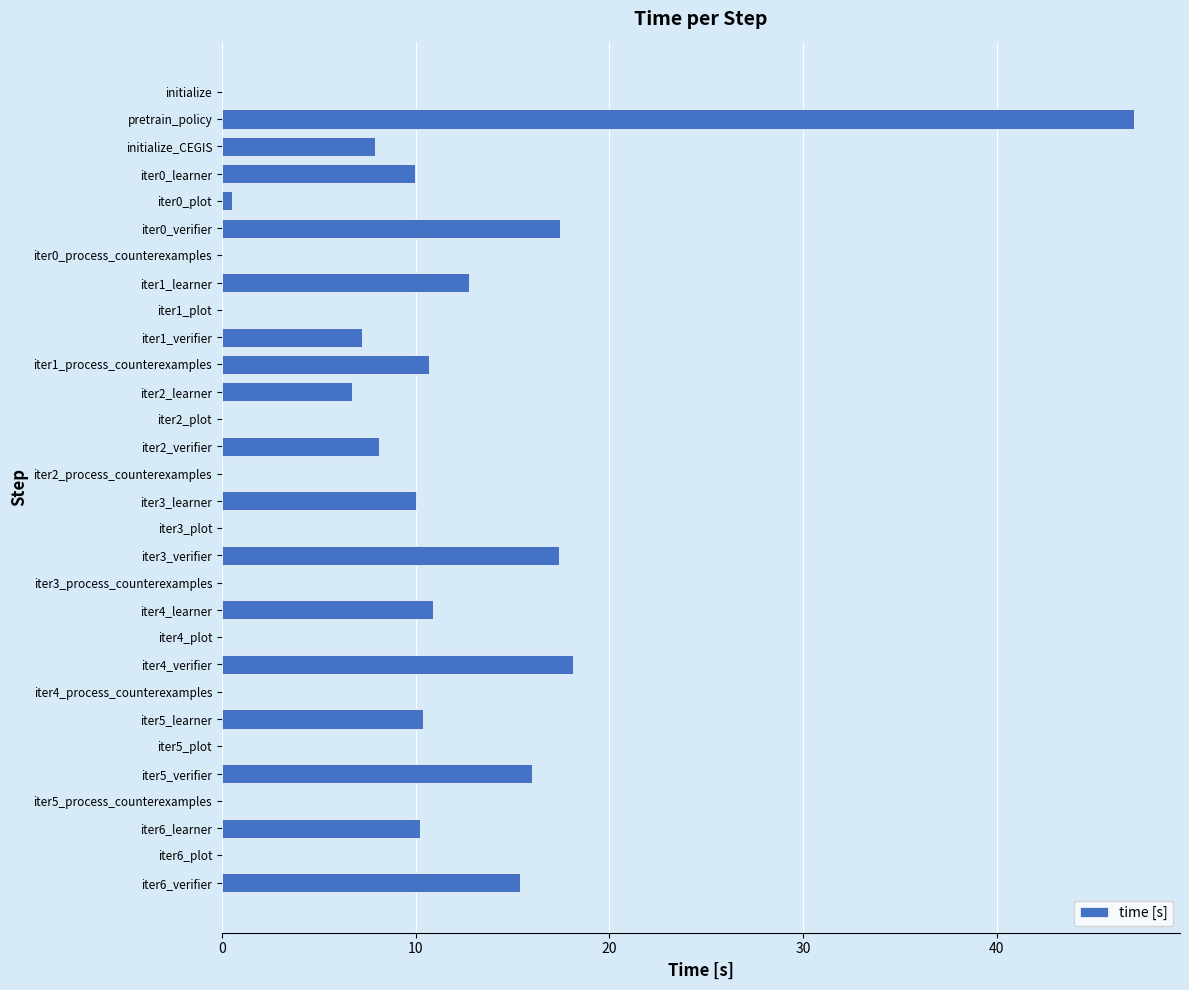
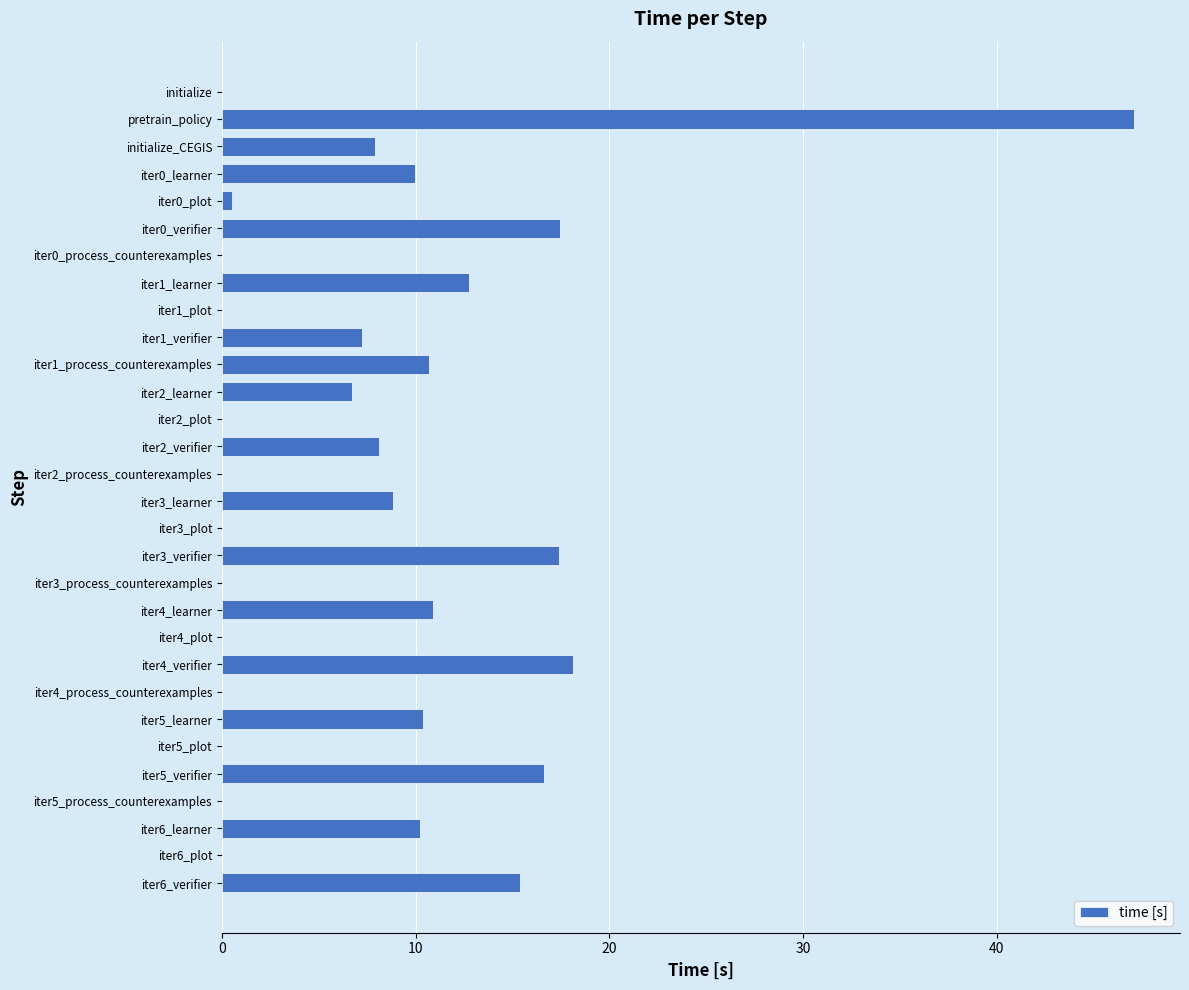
iter3_learner: 10.0 -> 8.8
iter5_verifier: 16.0 -> 16.6
